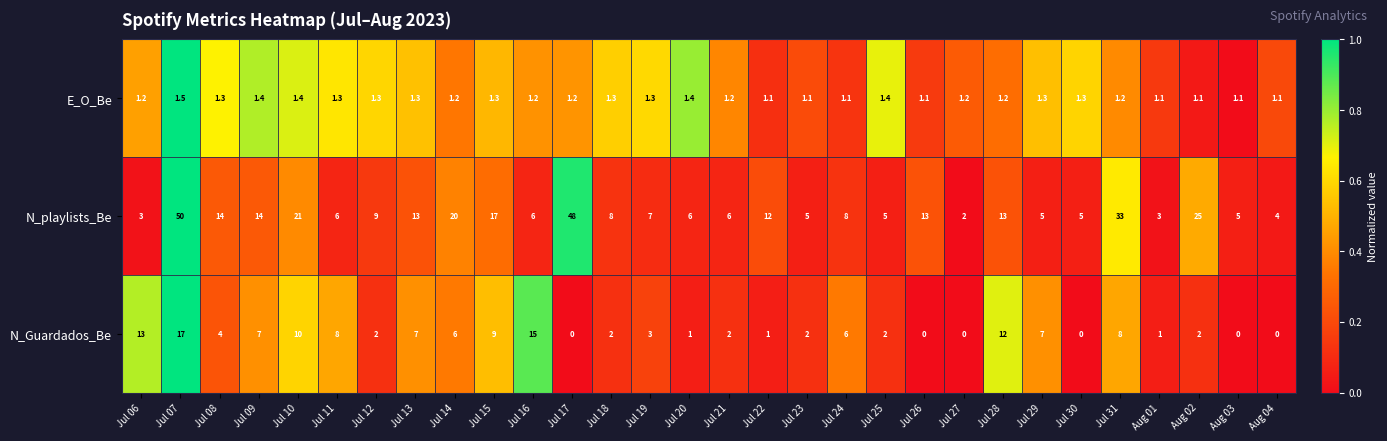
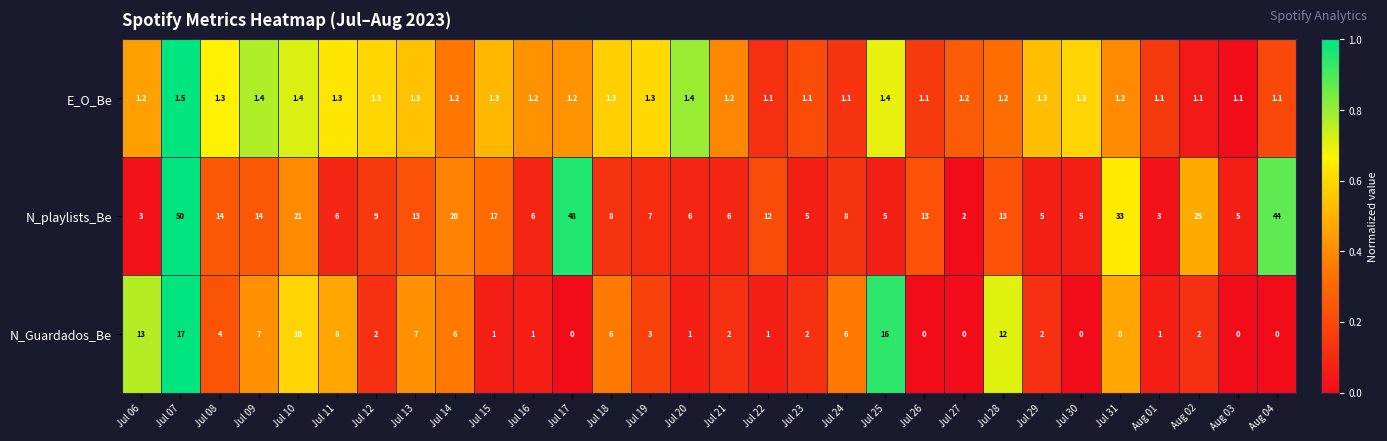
N_playlists_Be, Aug 04: 4 -> 44
N_Guardados_Be, Jul 15: 9 -> 1
N_Guardados_Be, Jul 16: 15 -> 1
N_Guardados_Be, Jul 18: 2 -> 6
N_Guardados_Be, Jul 25: 2 -> 16
N_Guardados_Be, Jul 29: 7 -> 2
